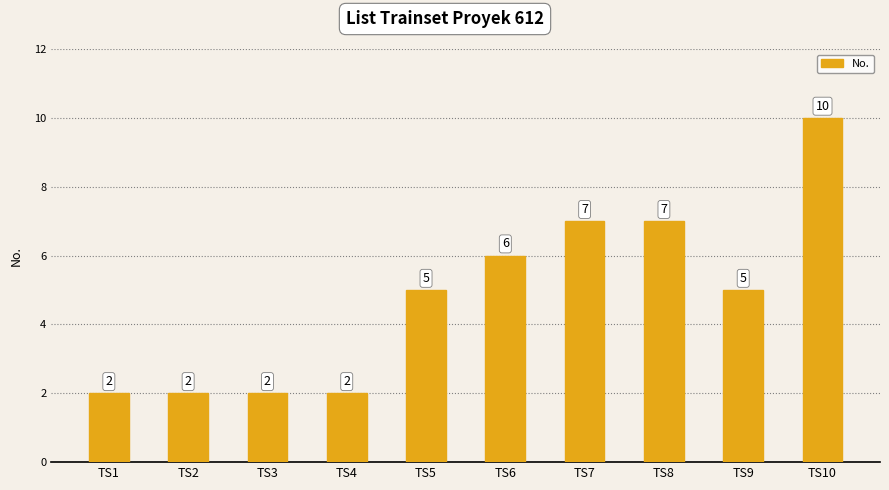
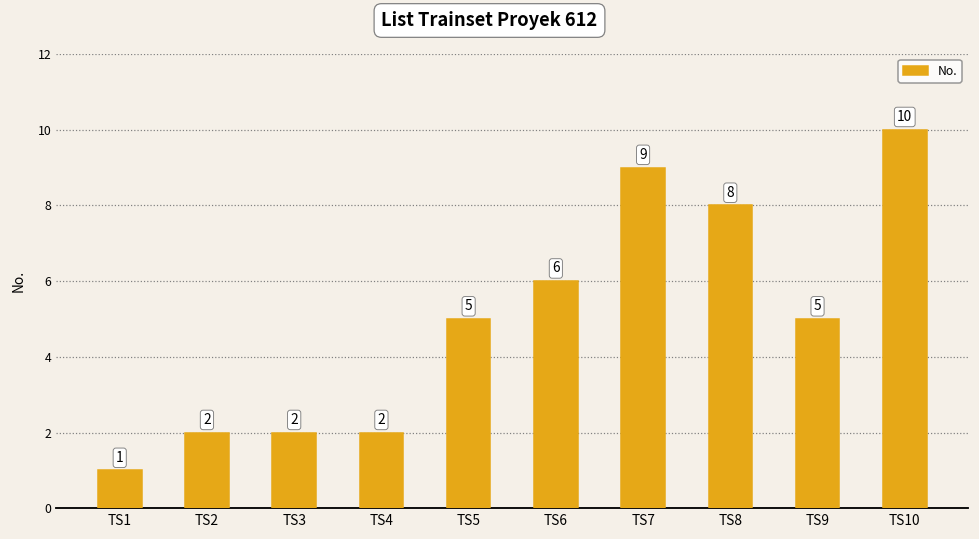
TS1: 2 -> 1
TS7: 7 -> 9
TS8: 7 -> 8
